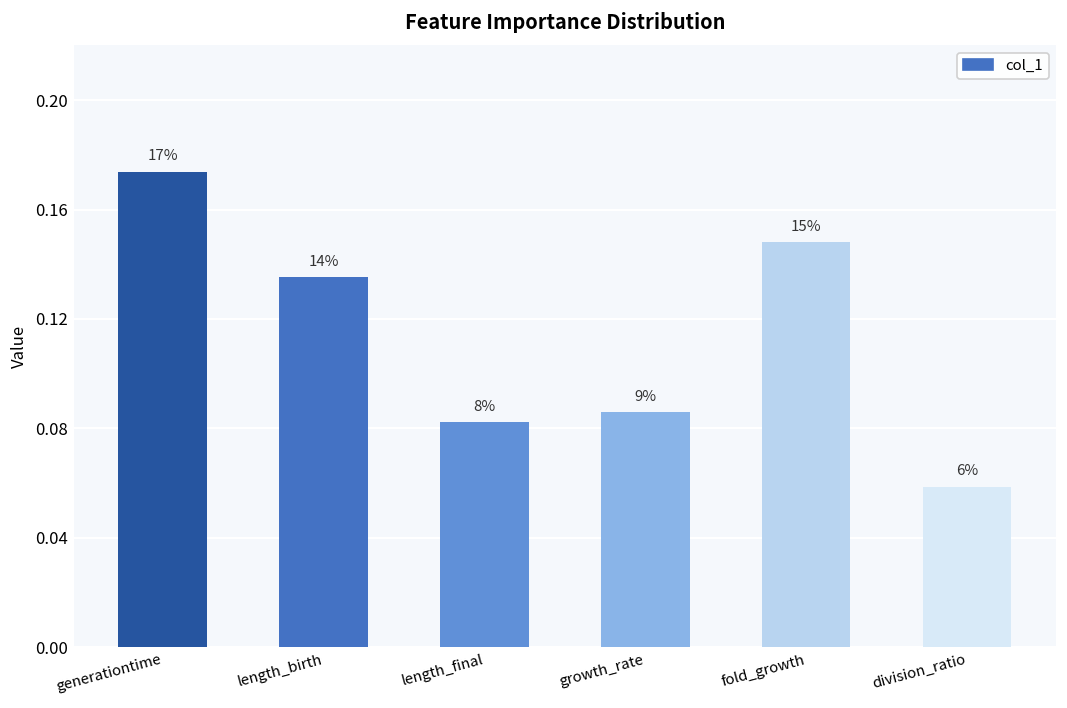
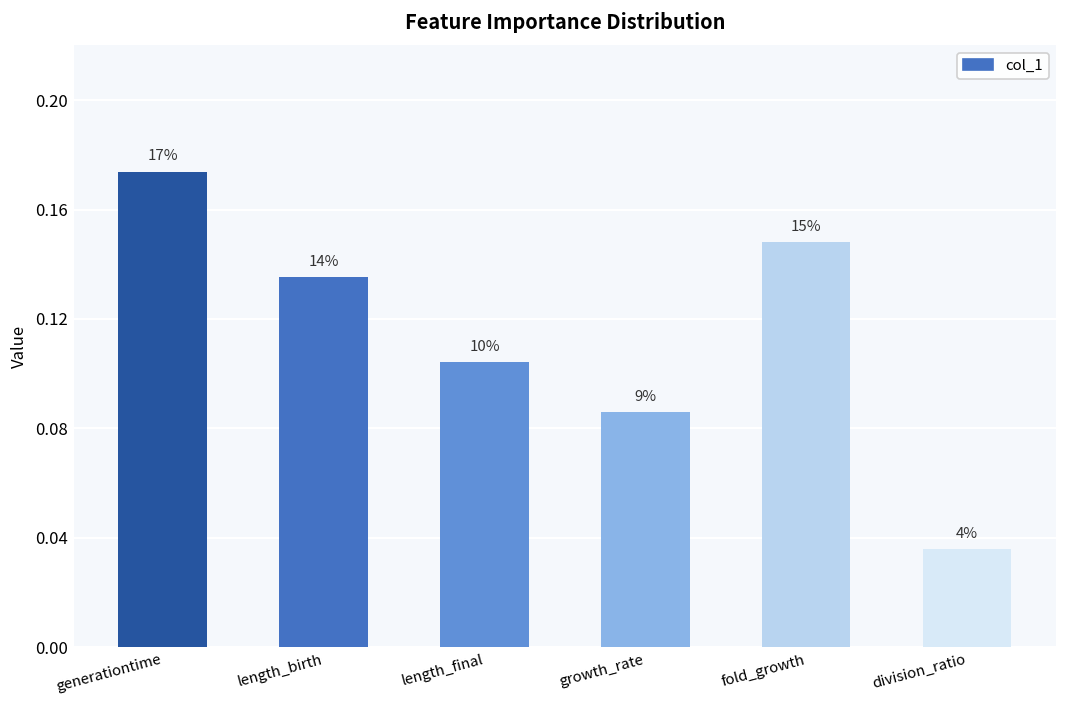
length_final: 8% -> 10%
division_ratio: 6% -> 4%
